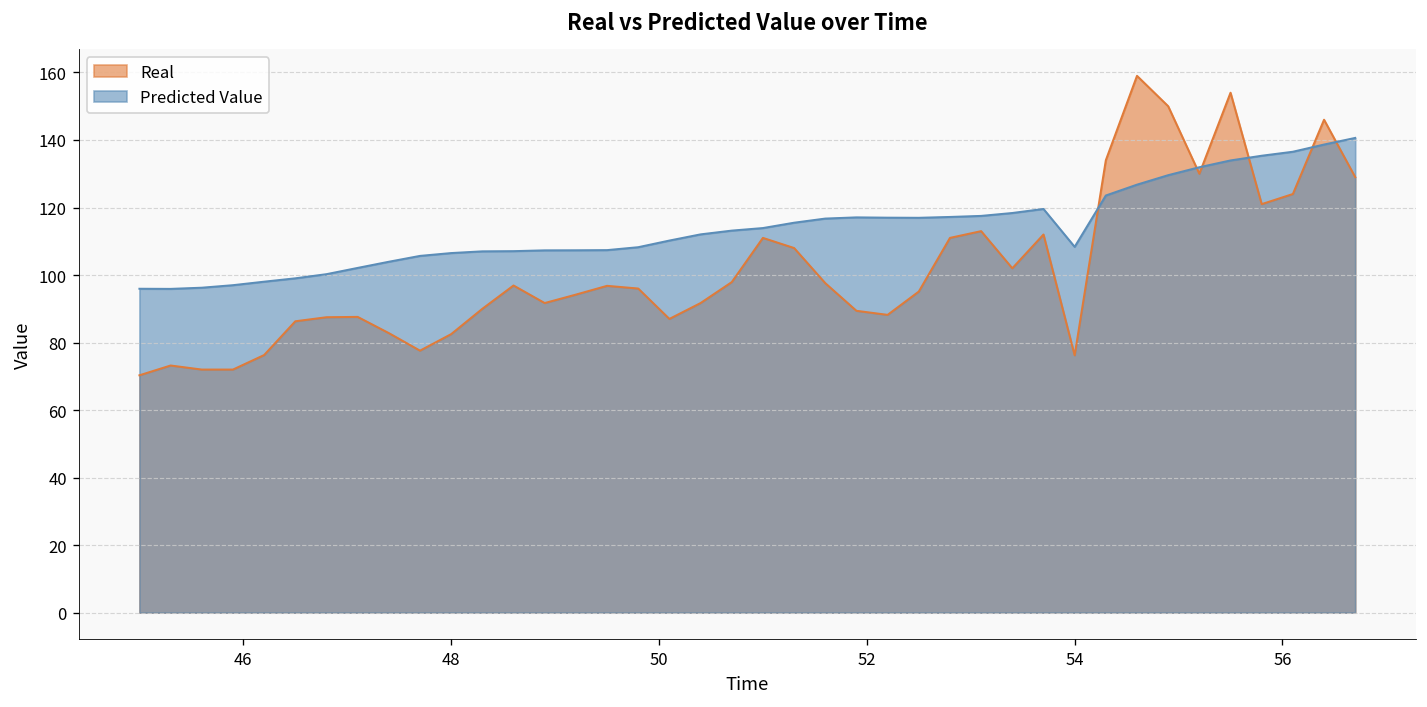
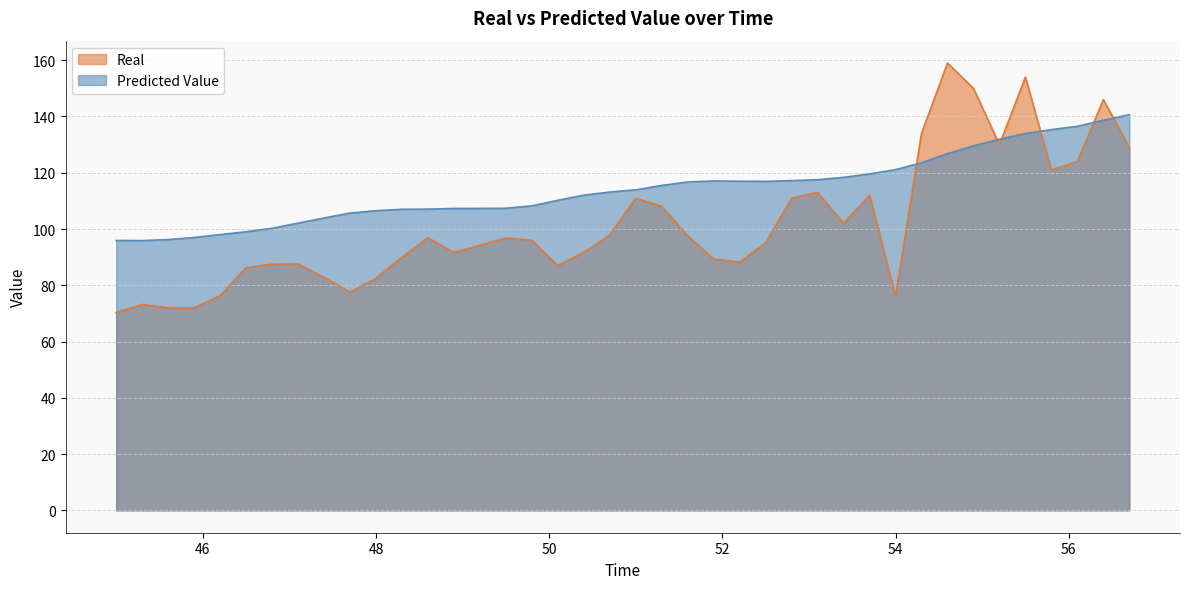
Predicted Value, 54: 108 -> 121
